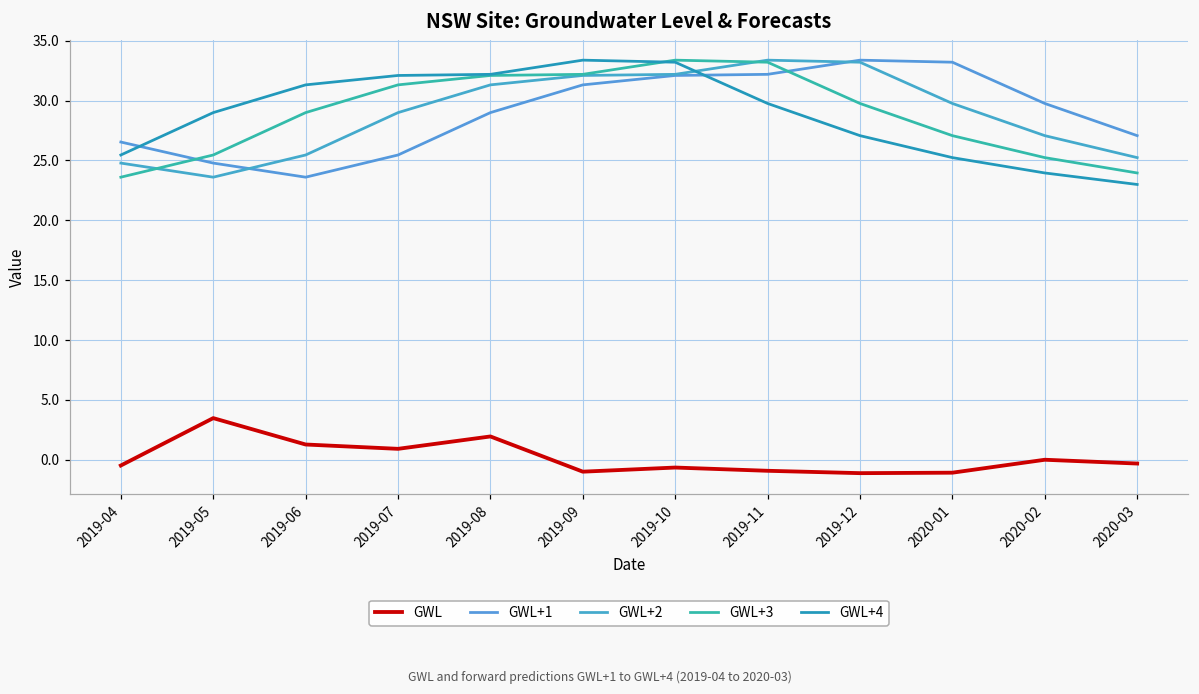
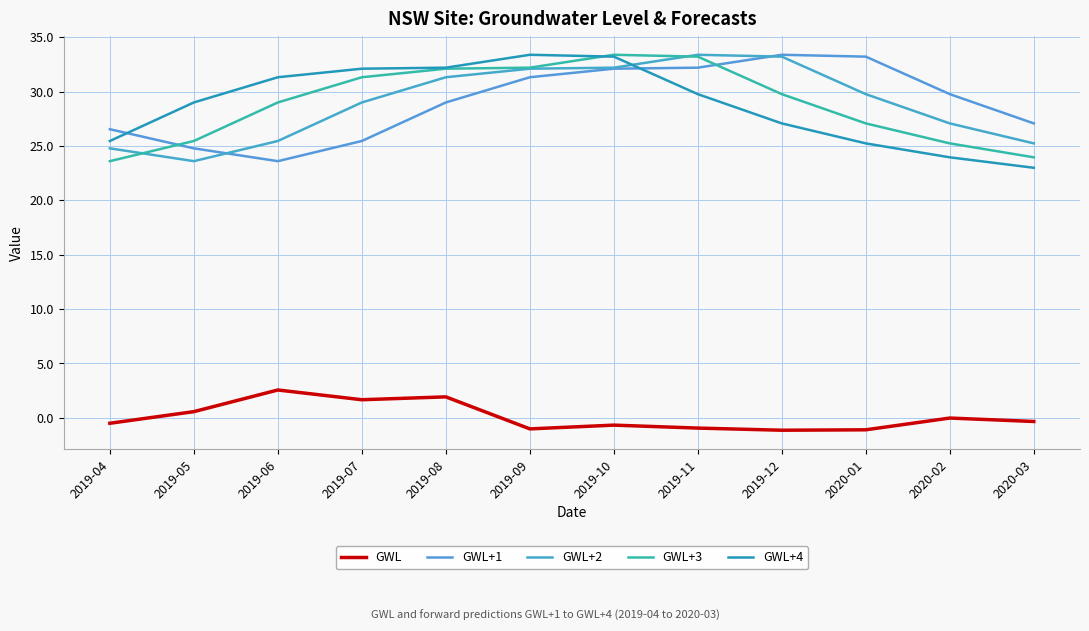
GWL, 2019-05: 3.5 -> 0.6
GWL, 2019-06: 1.3 -> 2.6
GWL, 2019-07: 0.9 -> 1.7
